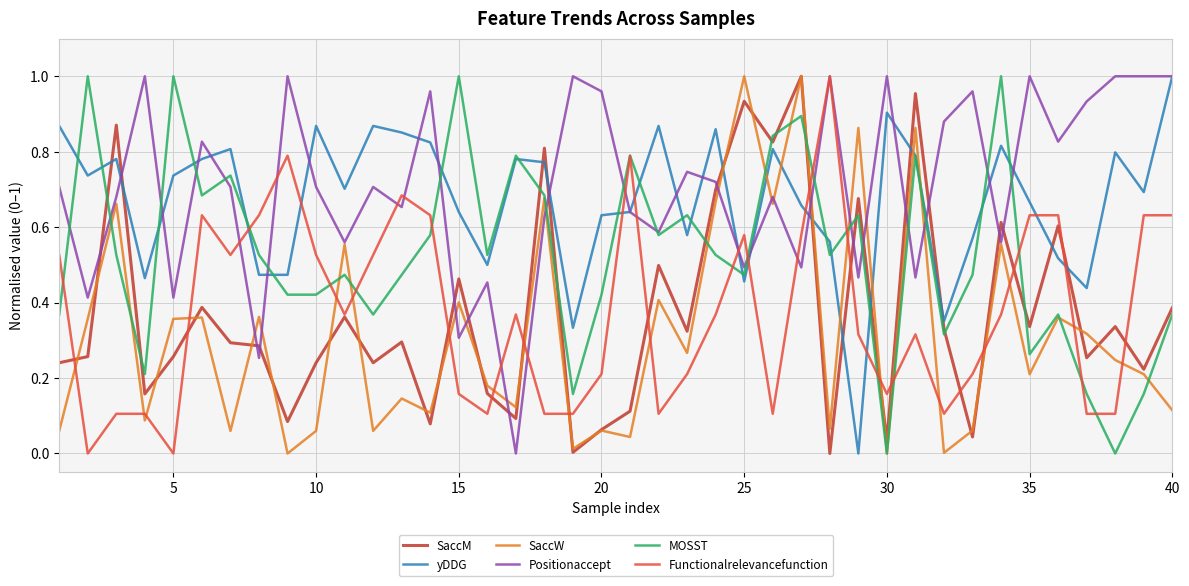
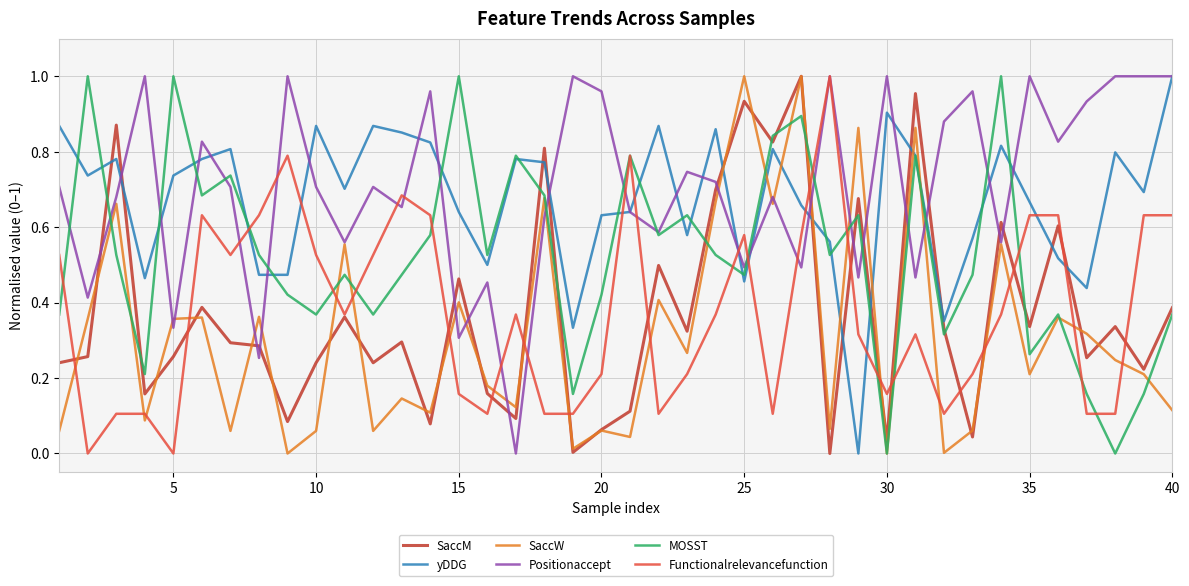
Positionaccept, 5: 0.41 -> 0.33
MOSST, 10: 0.42 -> 0.37
